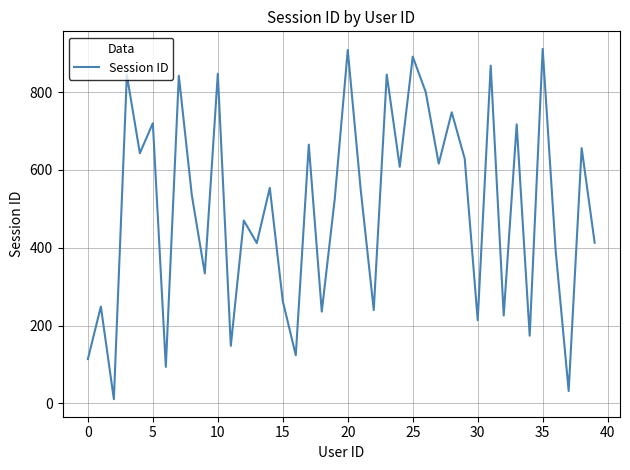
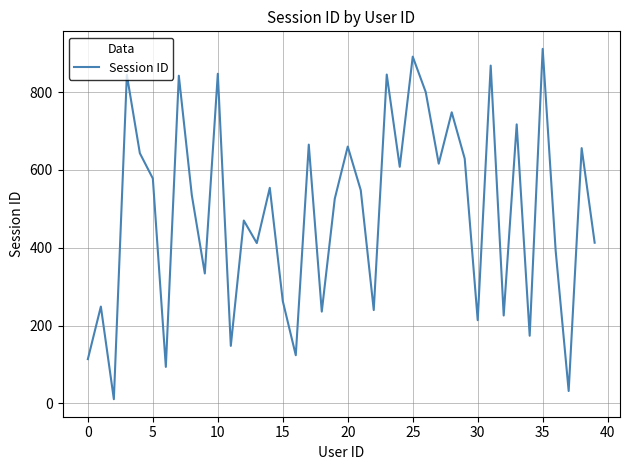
5: 720 -> 580
20: 910 -> 660
